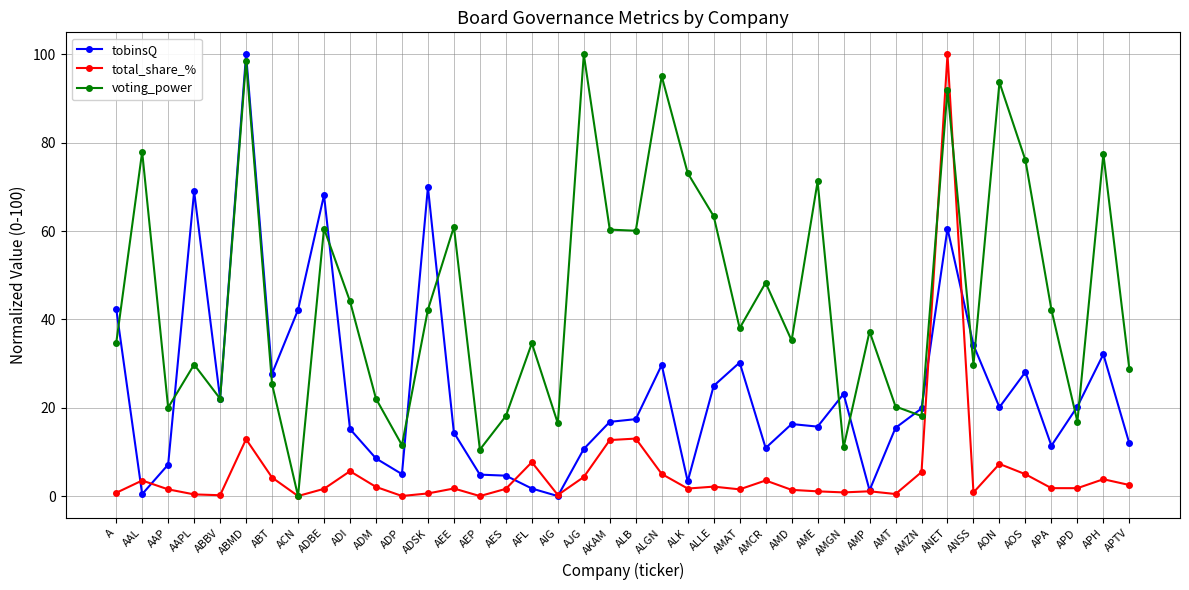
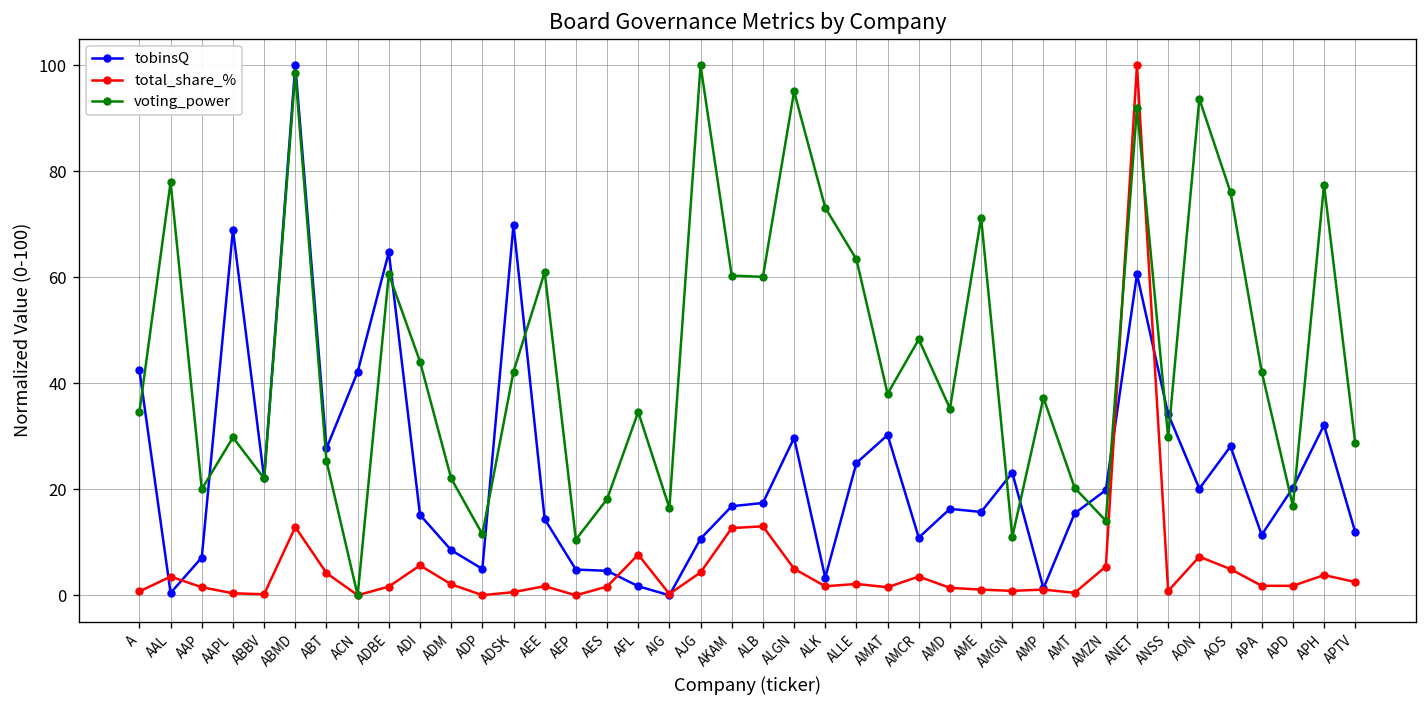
tobinsQ, ADBE: 68 -> 65
voting_power, AMZN: 18 -> 14
